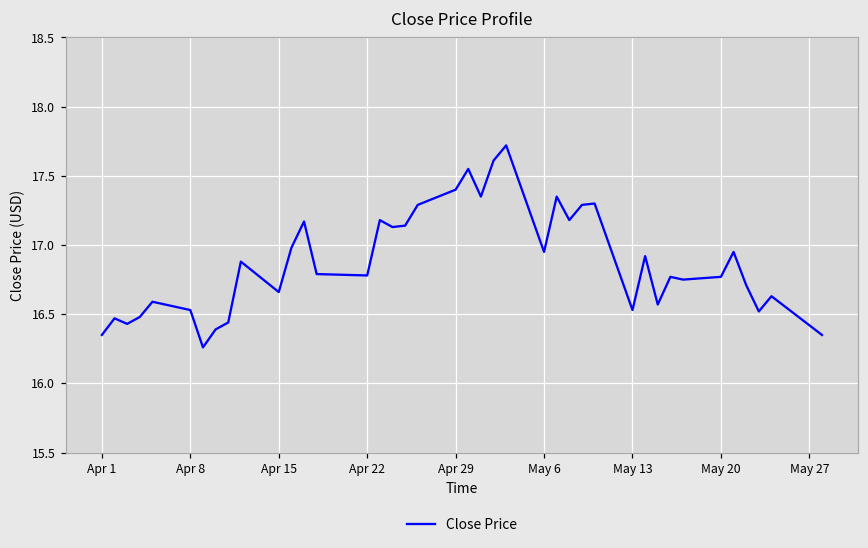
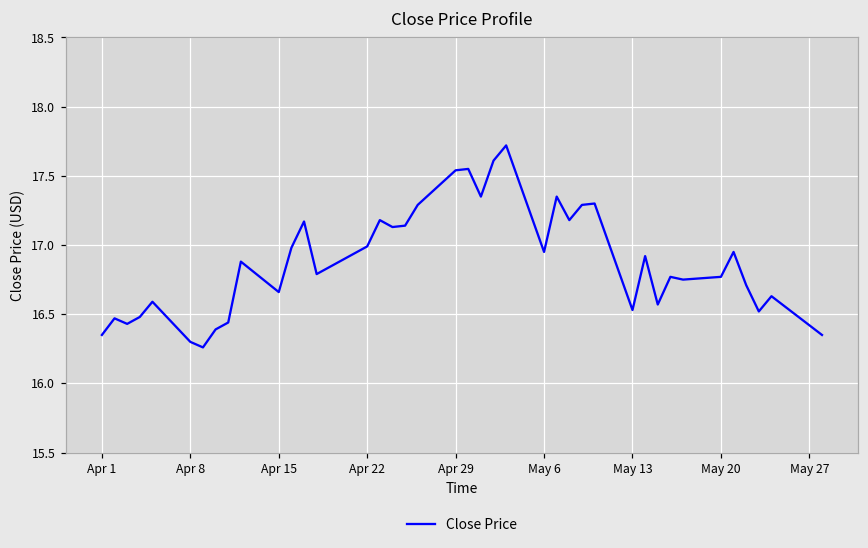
Apr 8: 16.53 -> 16.30
Apr 22: 16.78 -> 16.99
Apr 29: 17.40 -> 17.54
